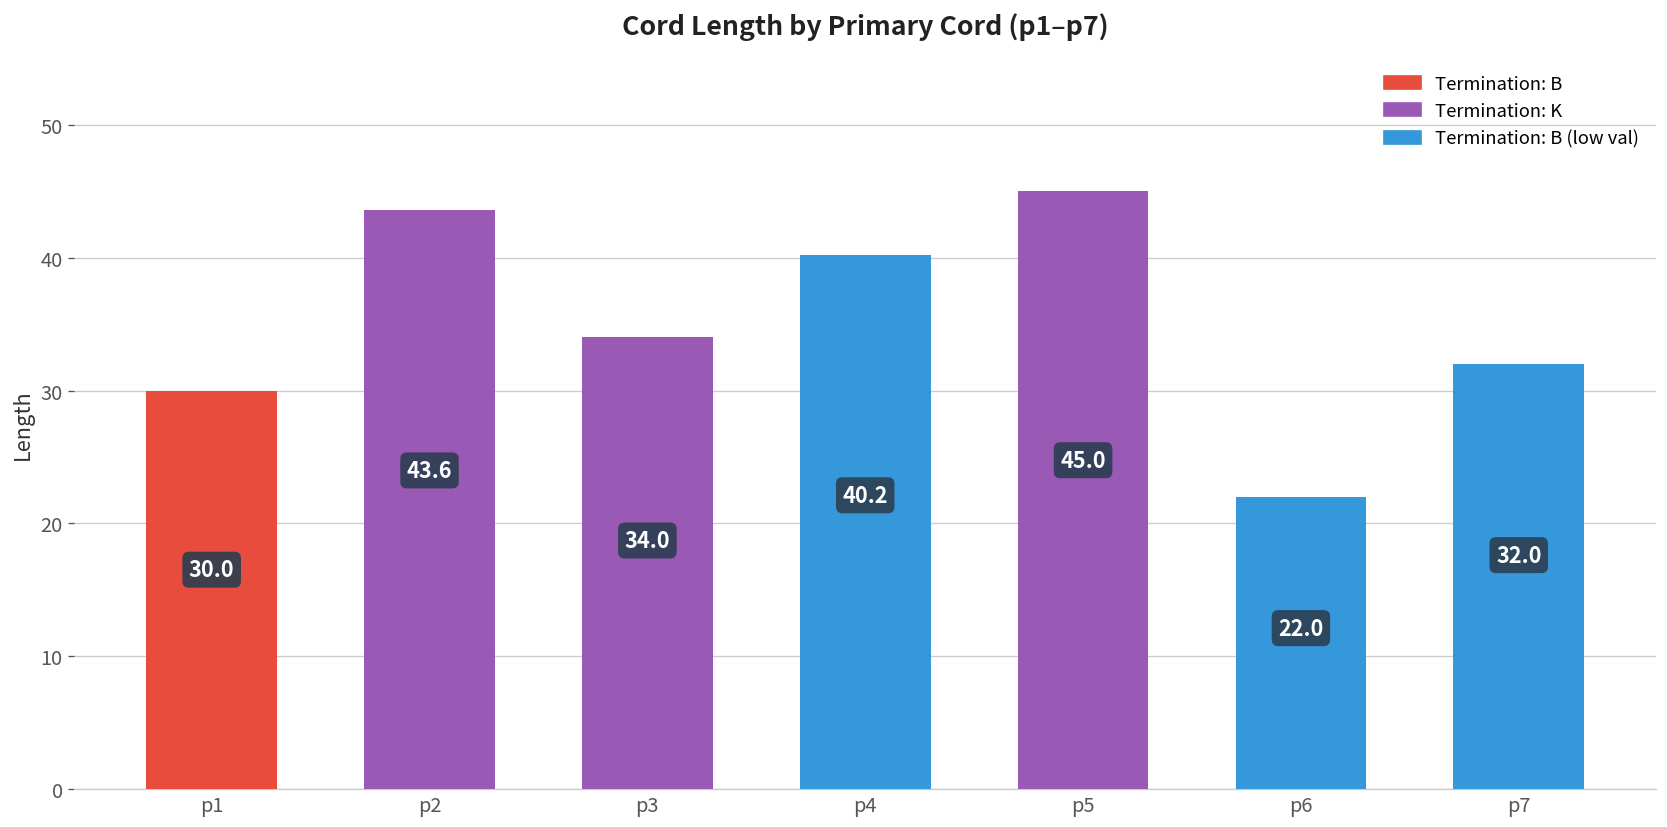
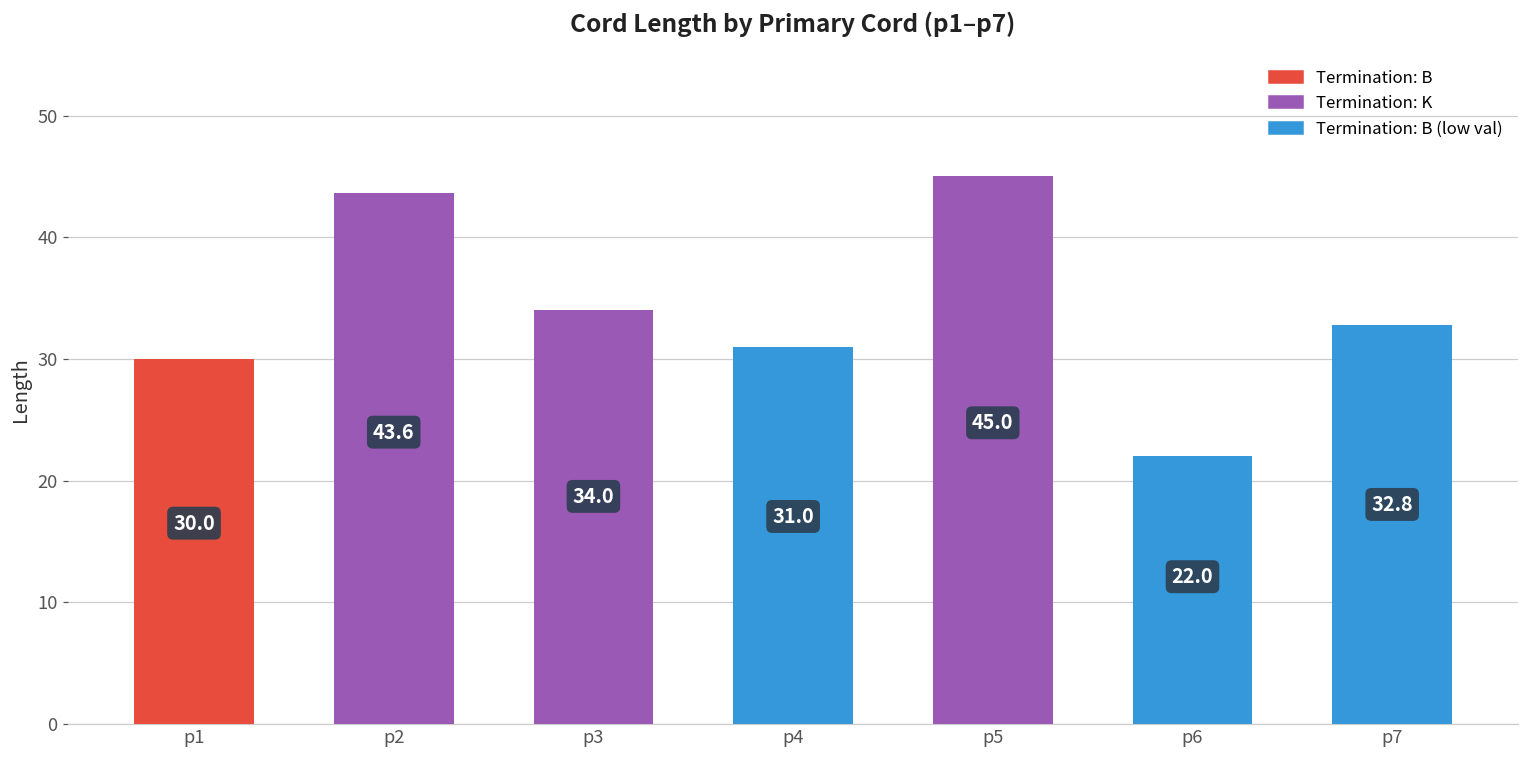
p4: 40.2 -> 31.0
p7: 32.0 -> 32.8
